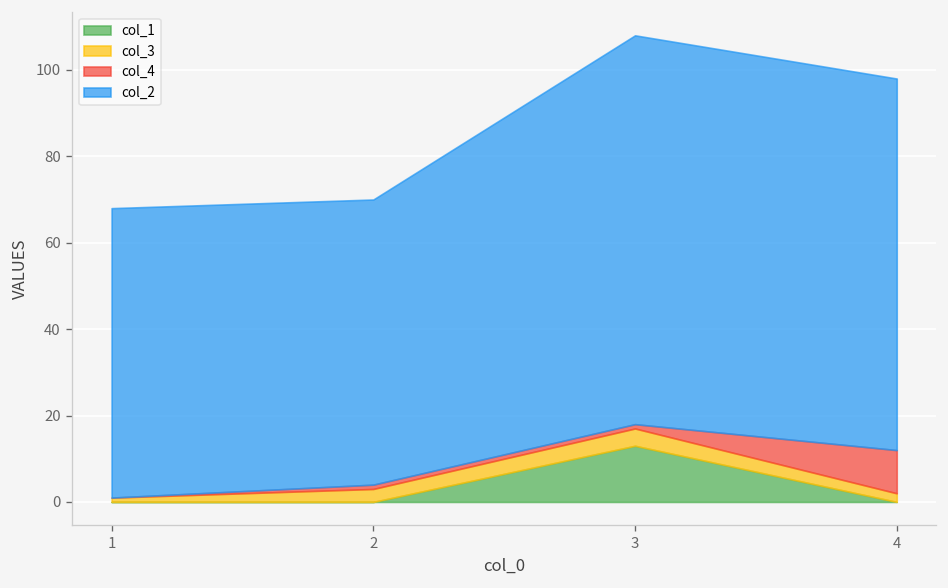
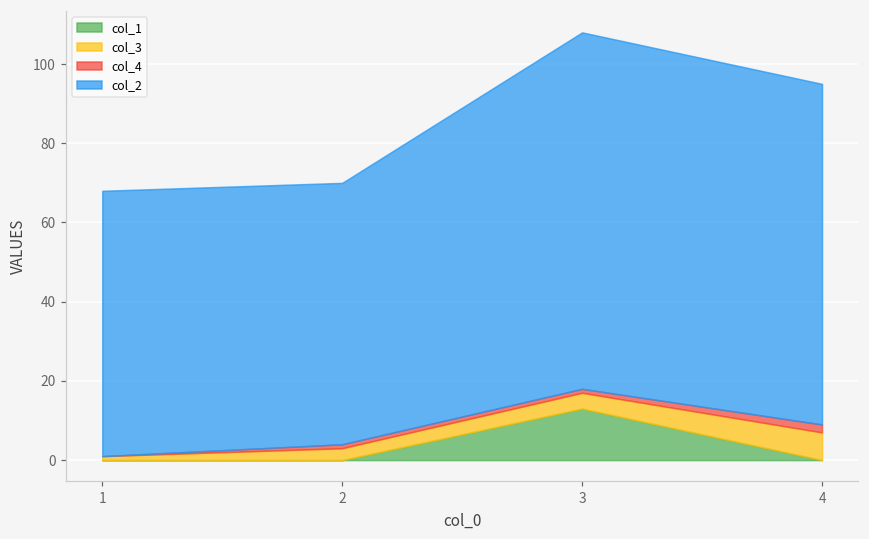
col_3, 4: 2 -> 7
col_4, 4: 10 -> 2
